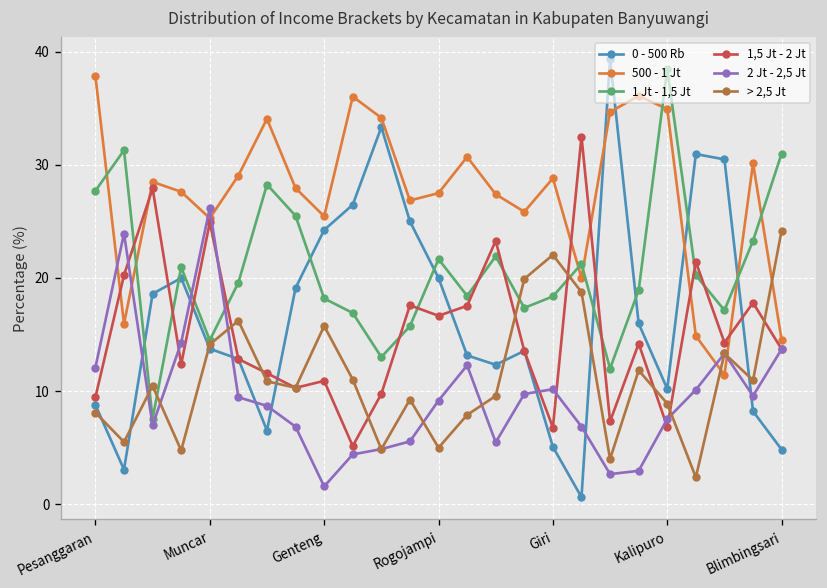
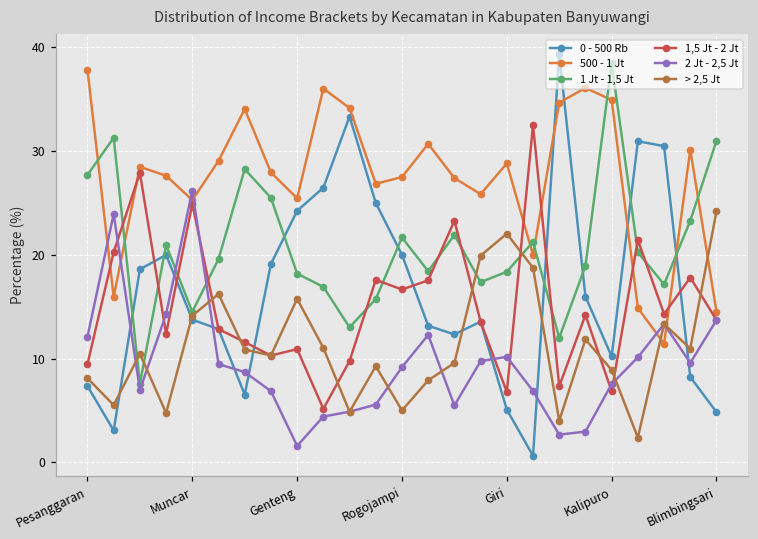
0 - 500 Rb, Pesanggaran: 9 -> 7
